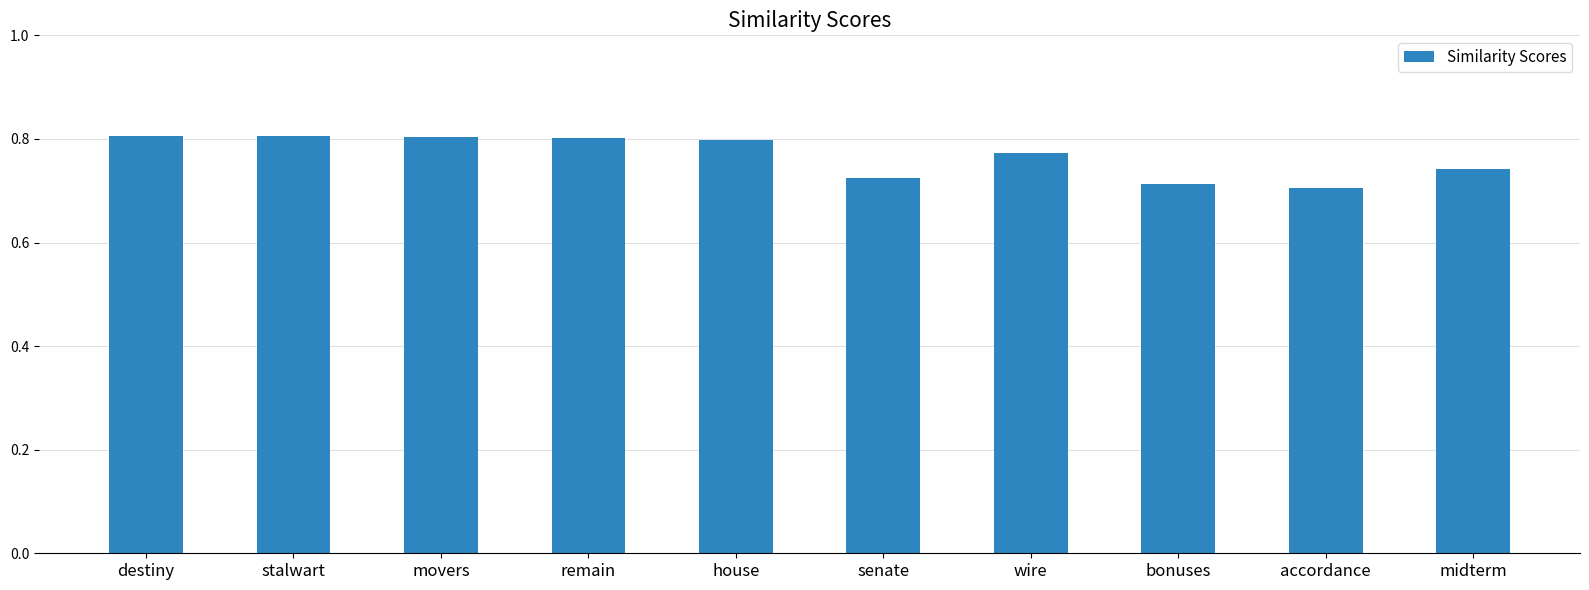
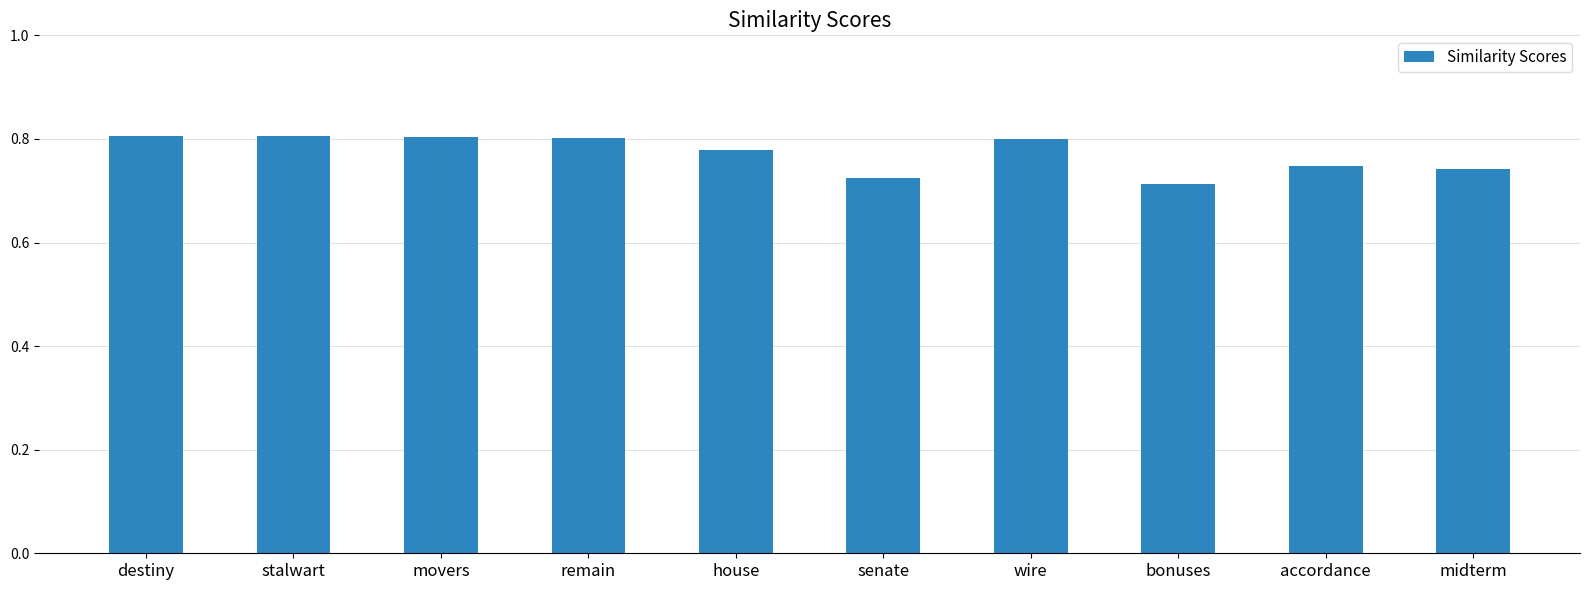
house: 0.80 -> 0.78
wire: 0.77 -> 0.80
accordance: 0.71 -> 0.75
